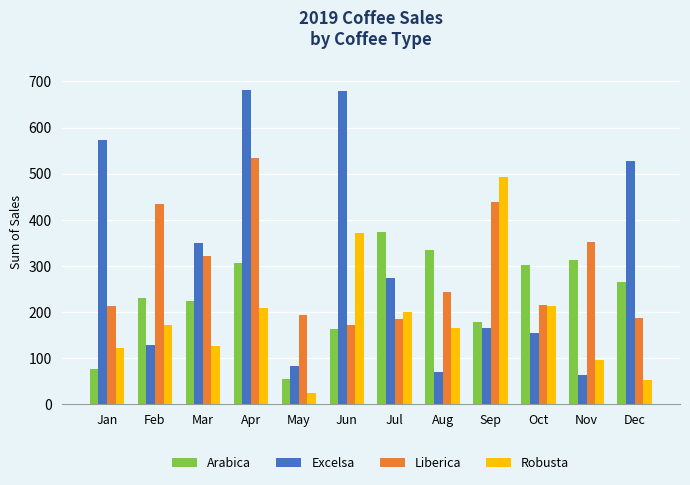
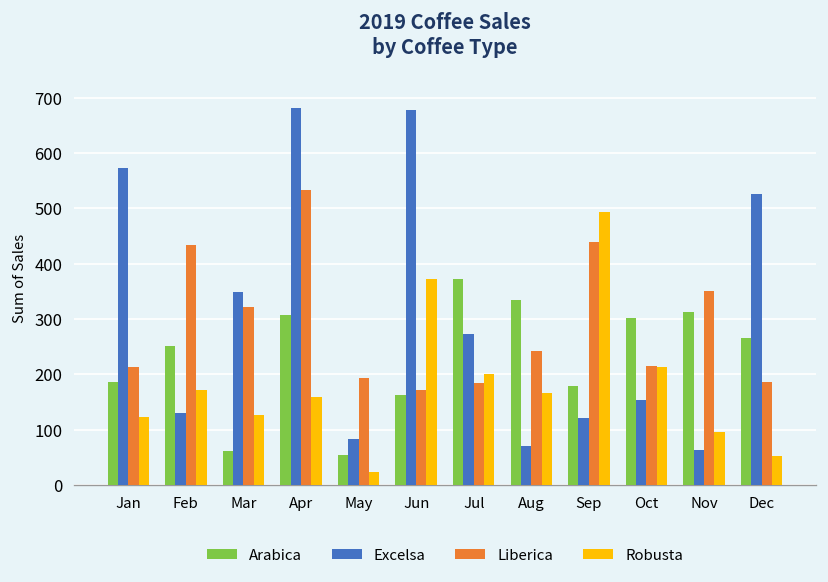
Arabica, Jan: 80 -> 190
Arabica, Feb: 230 -> 250
Arabica, Mar: 220 -> 60
Robusta, Apr: 210 -> 160
Excelsa, Sep: 170 -> 120
